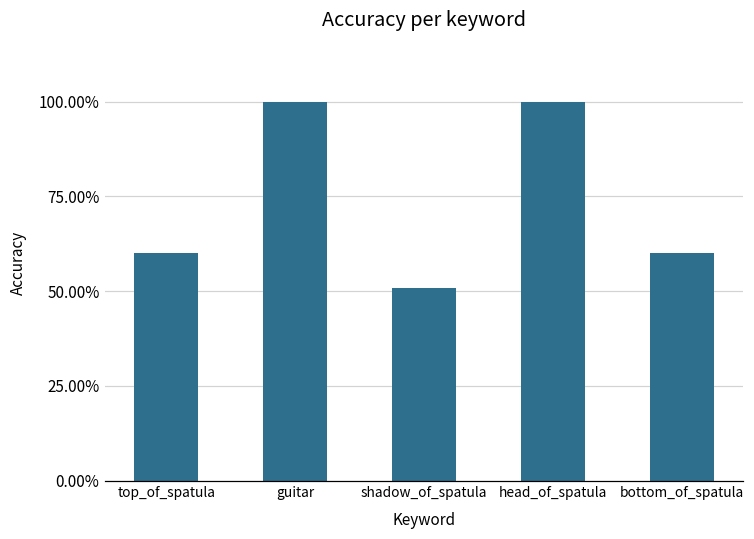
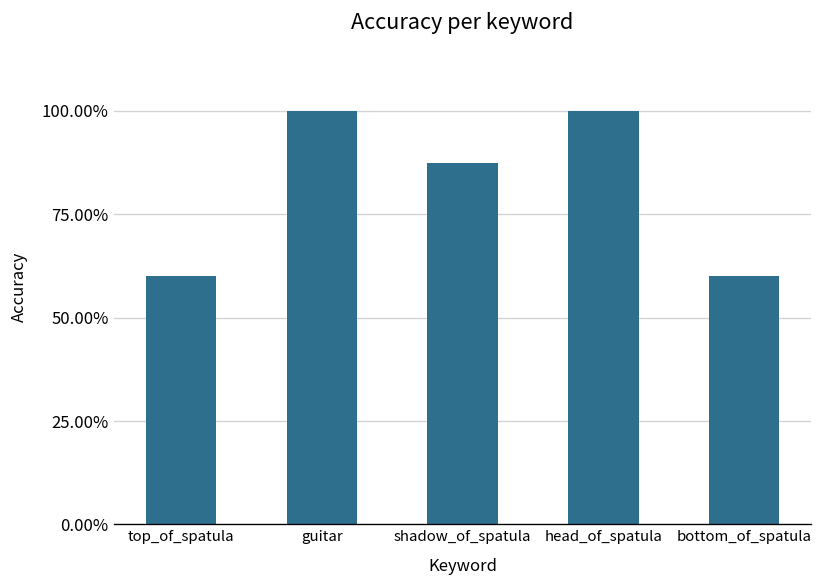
shadow_of_spatula: 51% -> 88%
